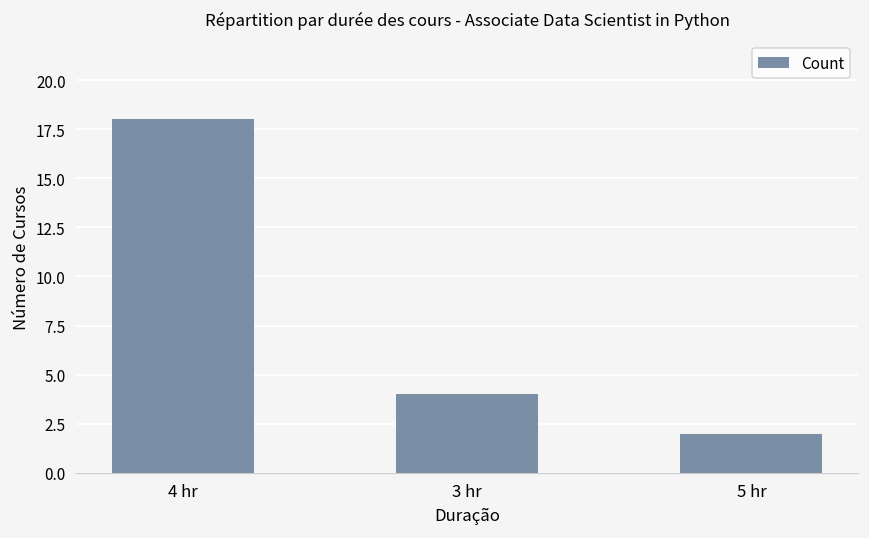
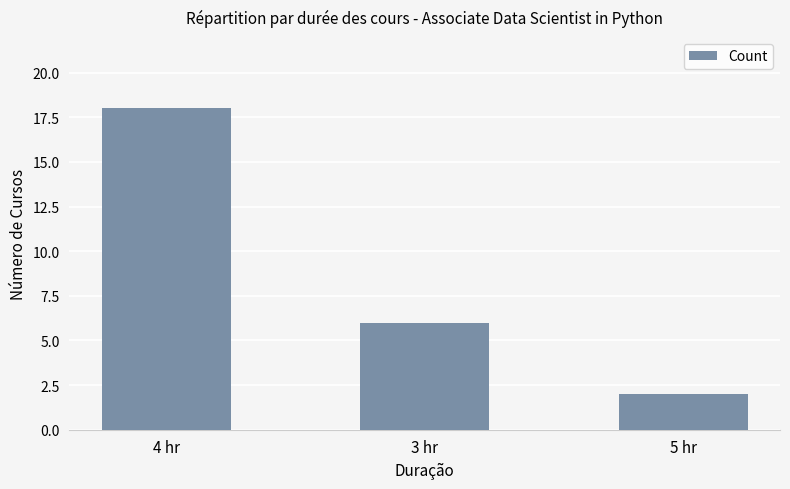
3 hr: 4 -> 6
